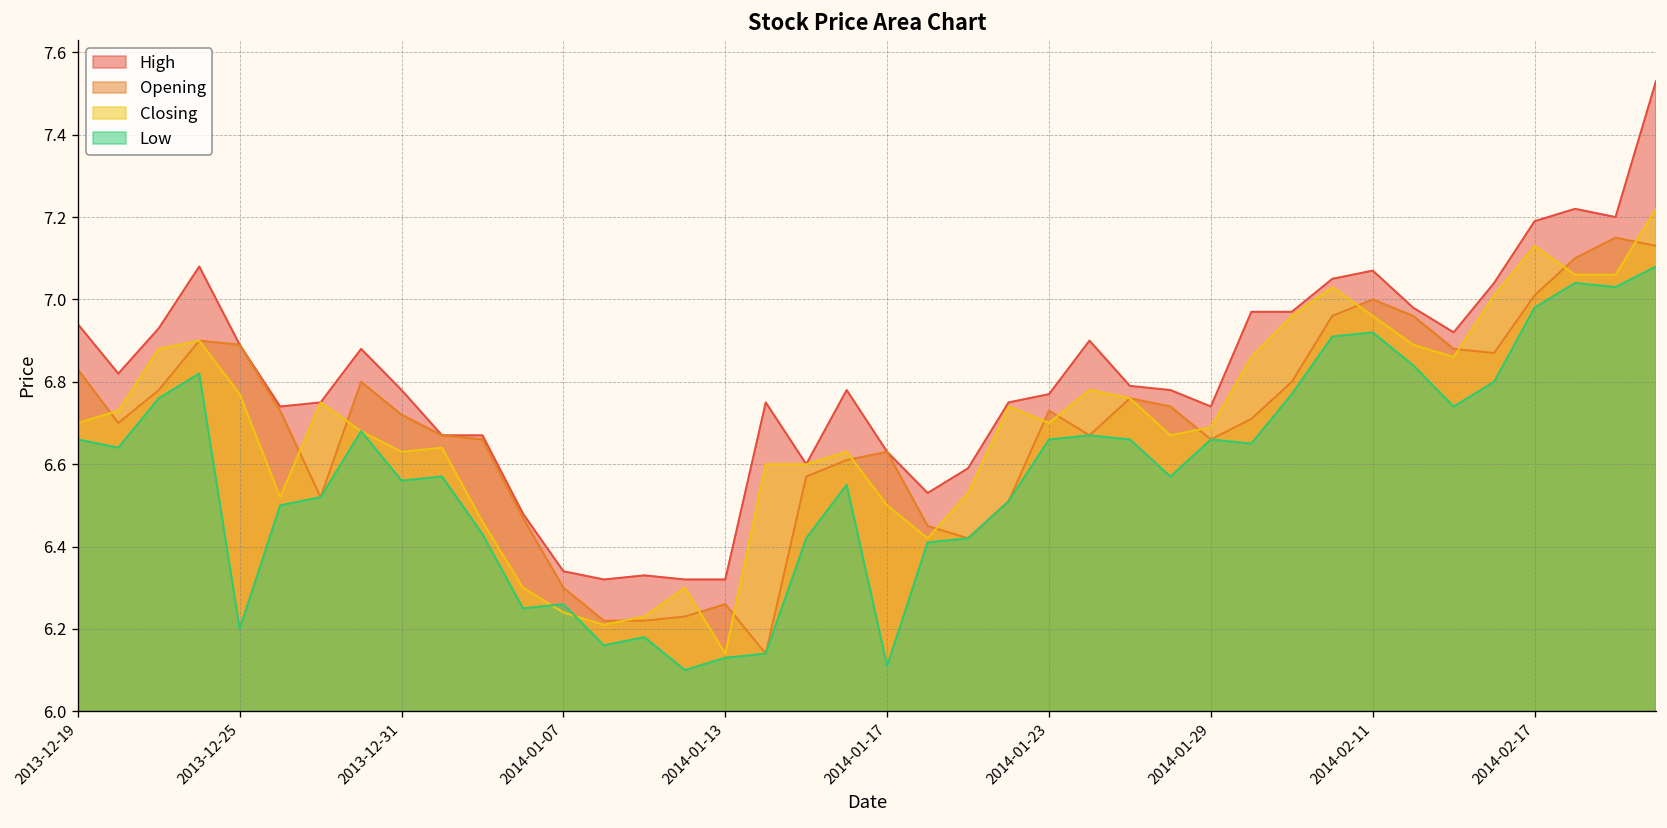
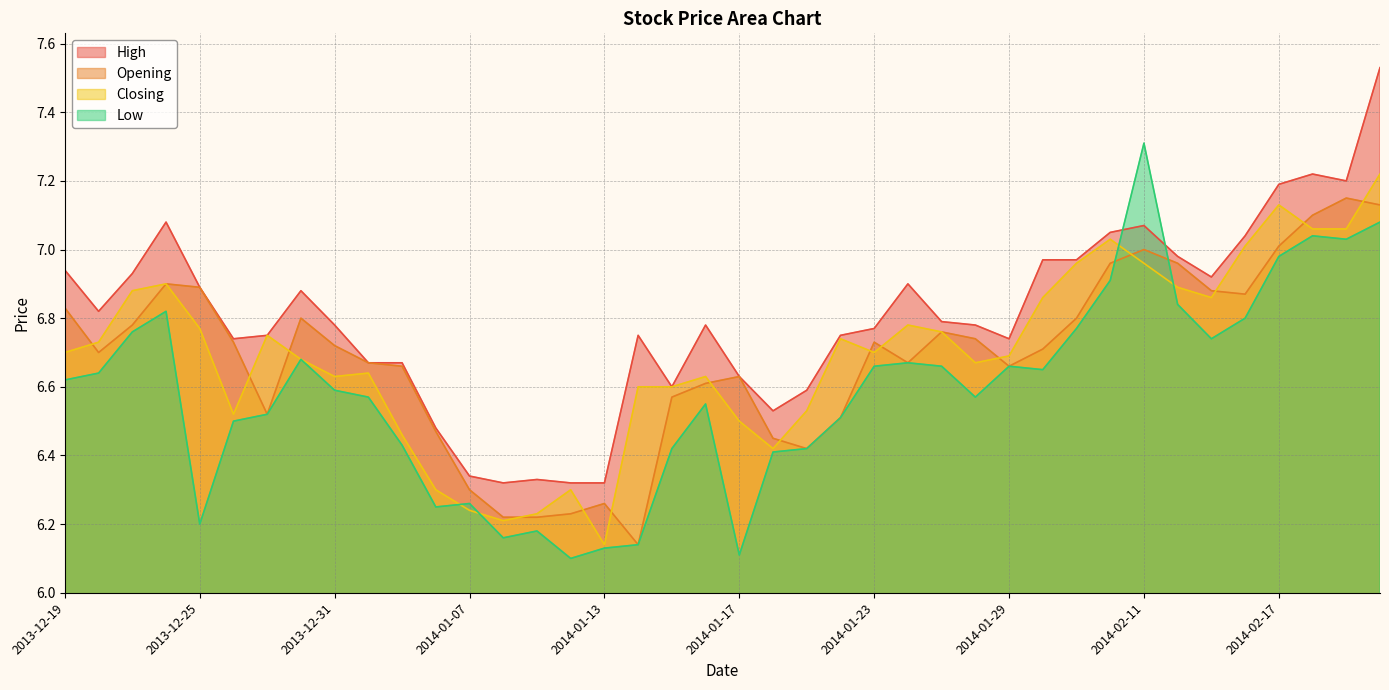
Low, 2013-12-19: 6.66 -> 6.62
Low, 2013-12-31: 6.56 -> 6.59
Low, 2014-02-11: 6.92 -> 7.31
